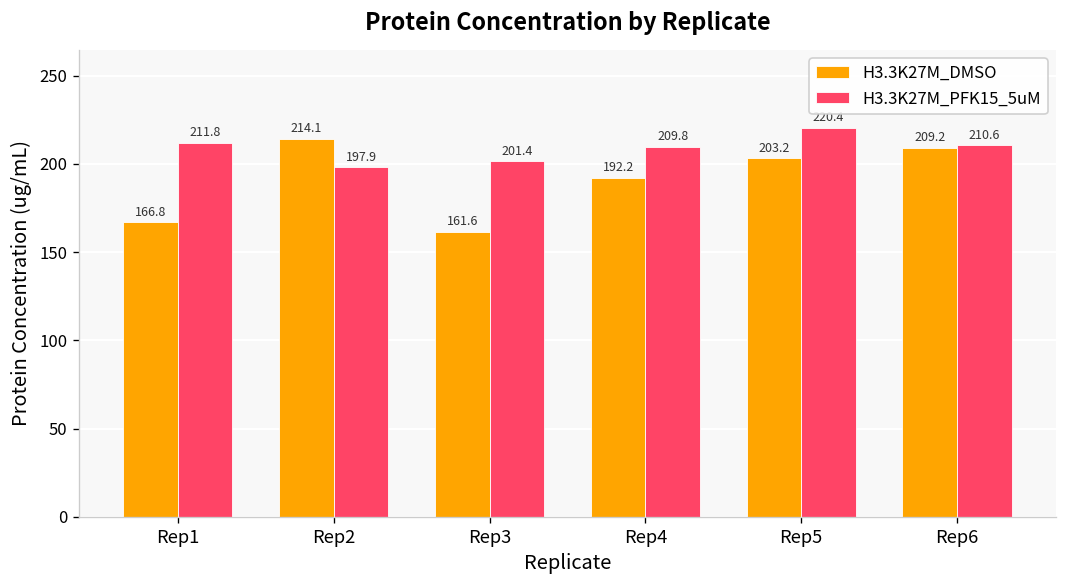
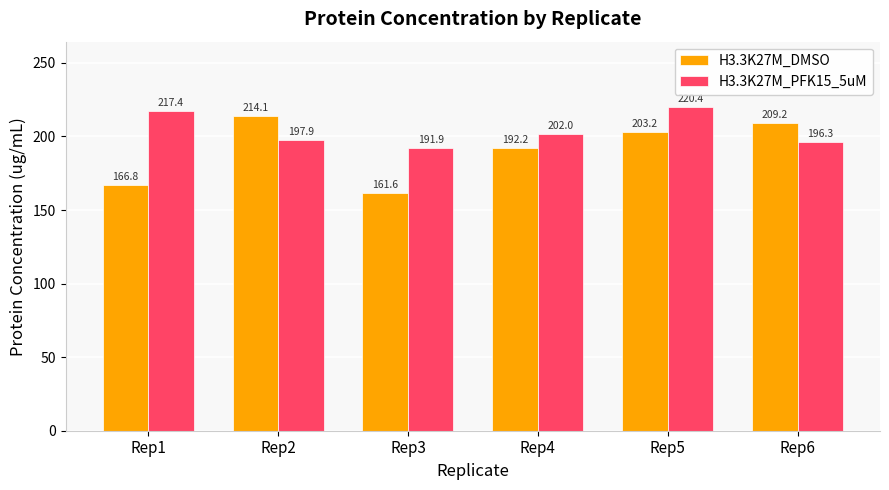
H3.3K27M_PFK15_5uM, Rep1: 211.8 -> 217.4
H3.3K27M_PFK15_5uM, Rep3: 201.4 -> 191.9
H3.3K27M_PFK15_5uM, Rep4: 209.8 -> 202.0
H3.3K27M_PFK15_5uM, Rep6: 210.6 -> 196.3
